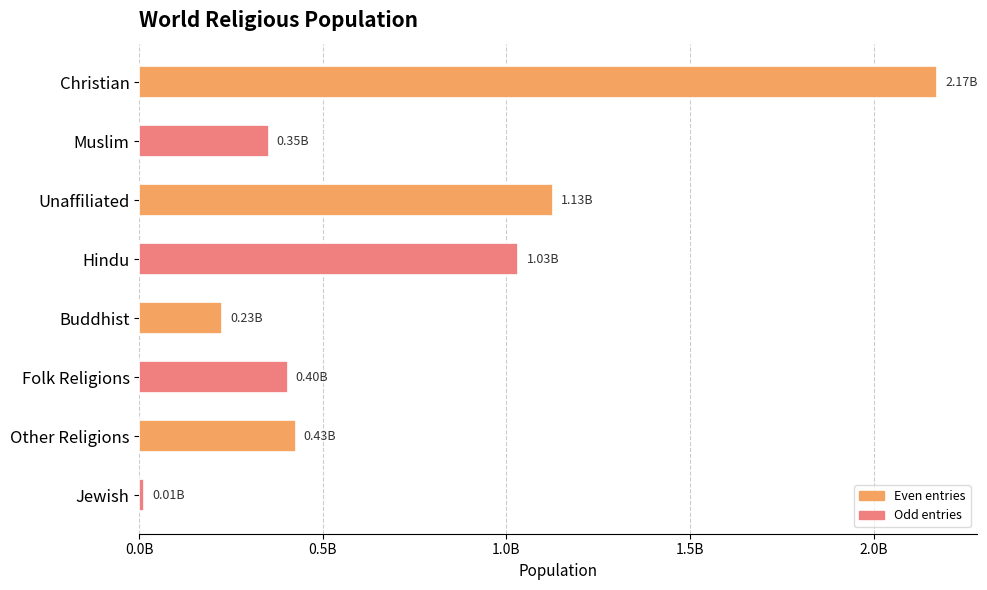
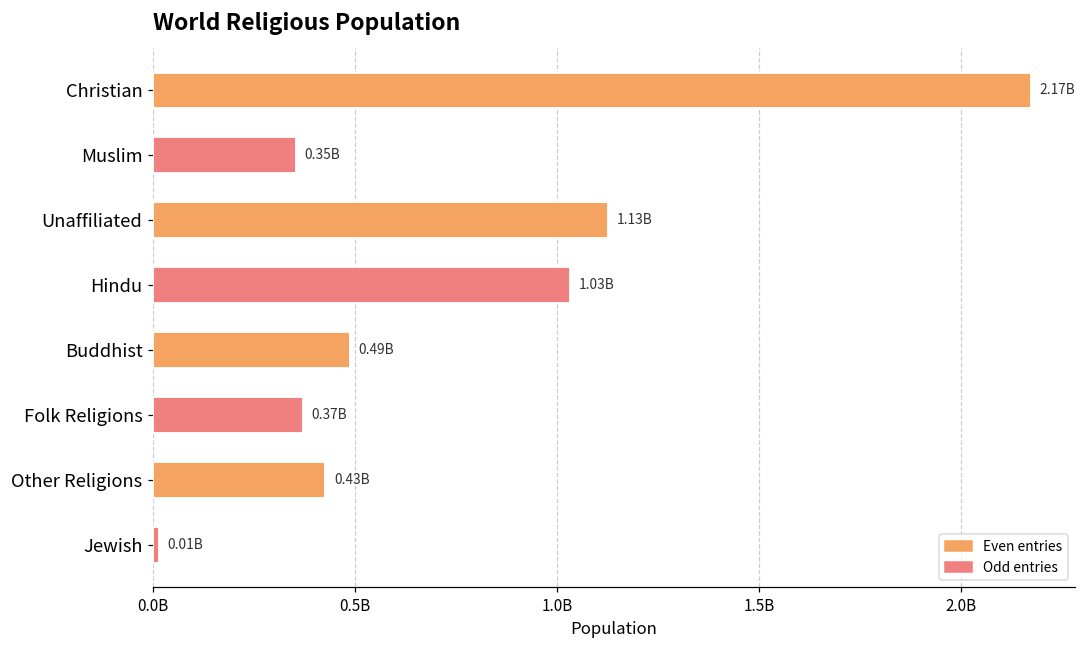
Buddhist: 0.23B -> 0.49B
Folk Religions: 0.40B -> 0.37B
